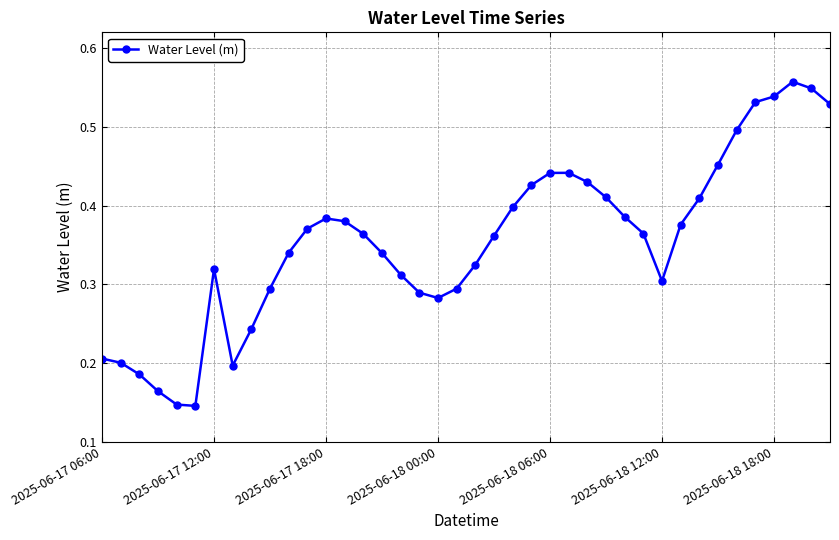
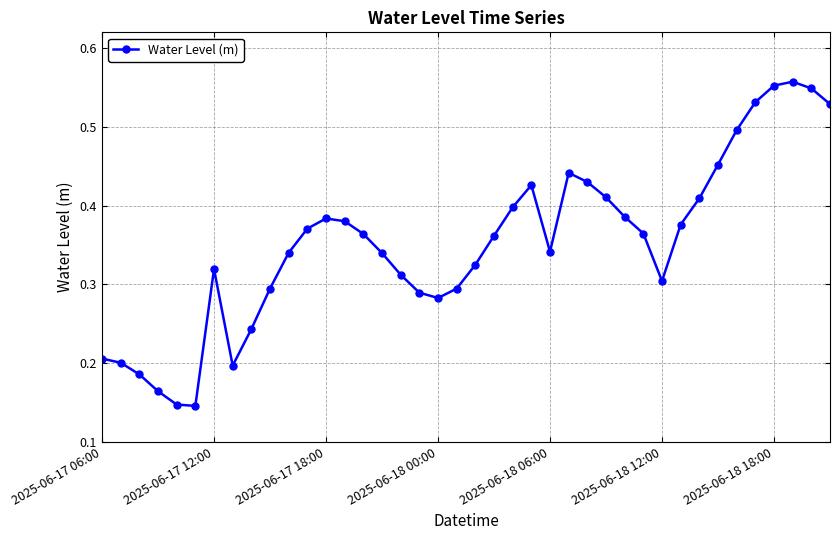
2025-06-18 06:00: 0.44 -> 0.34
2025-06-18 18:00: 0.54 -> 0.55
